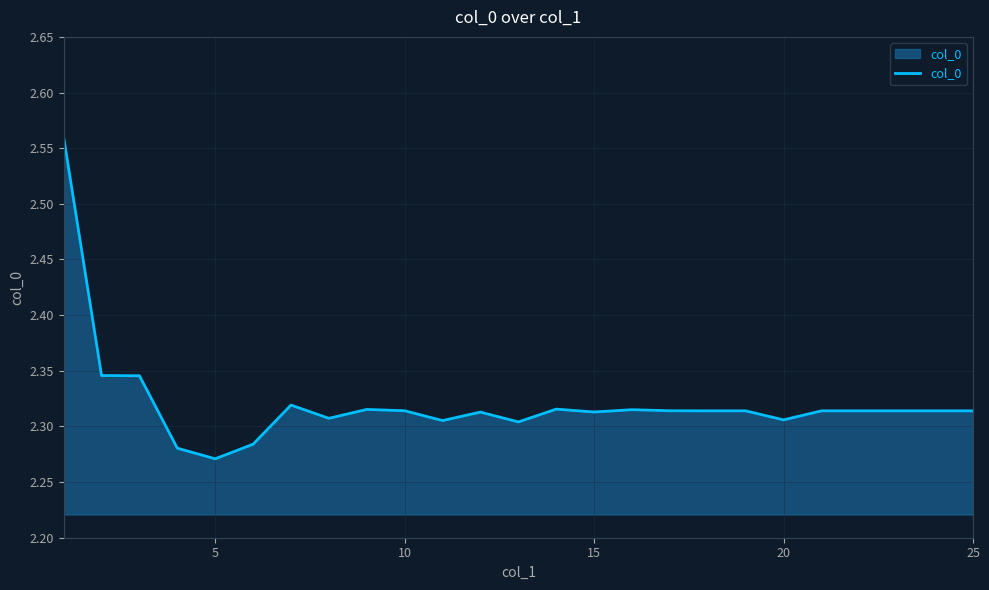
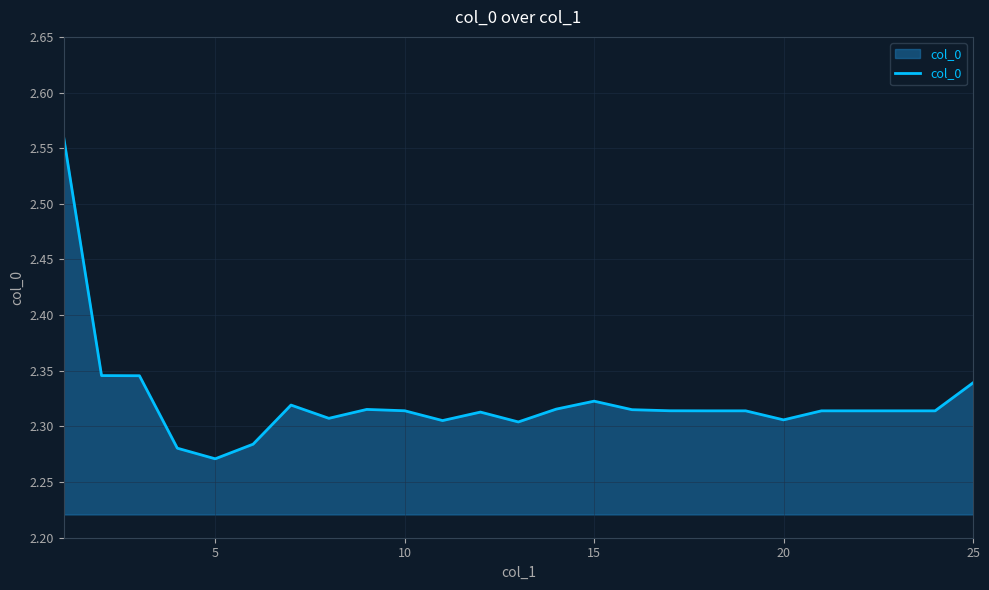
15: 2.313 -> 2.323
25: 2.314 -> 2.339
